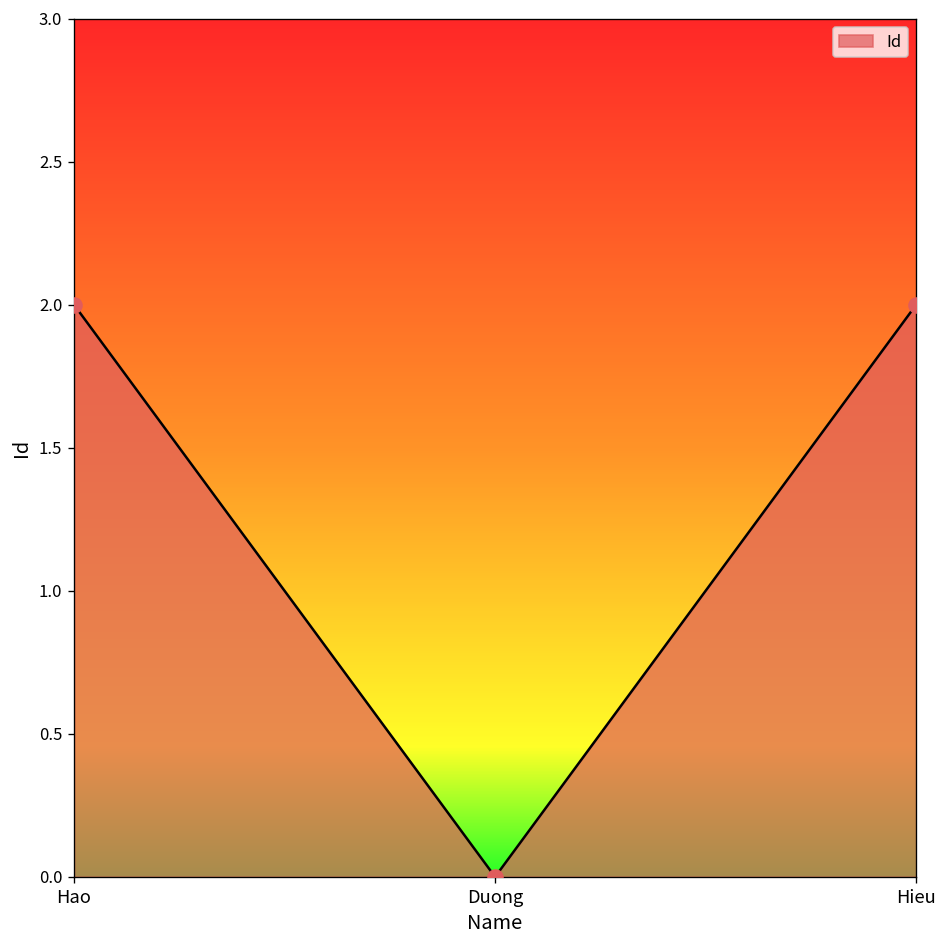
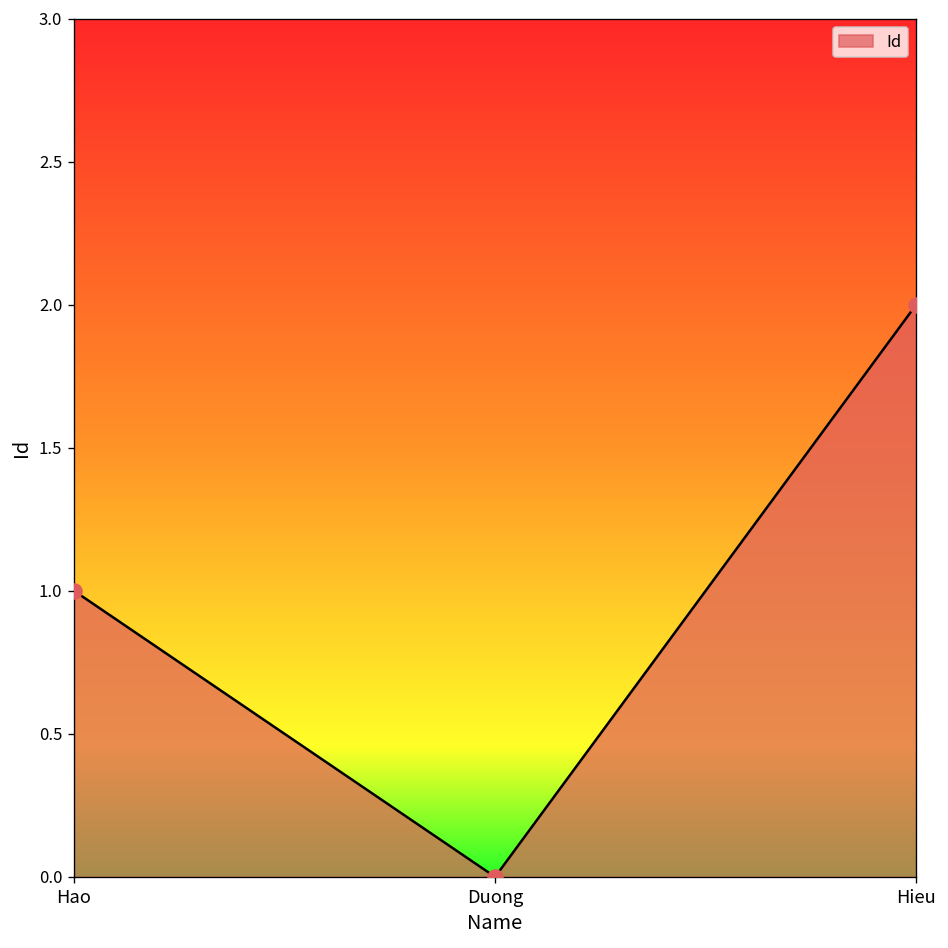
Hao: 2 -> 1
